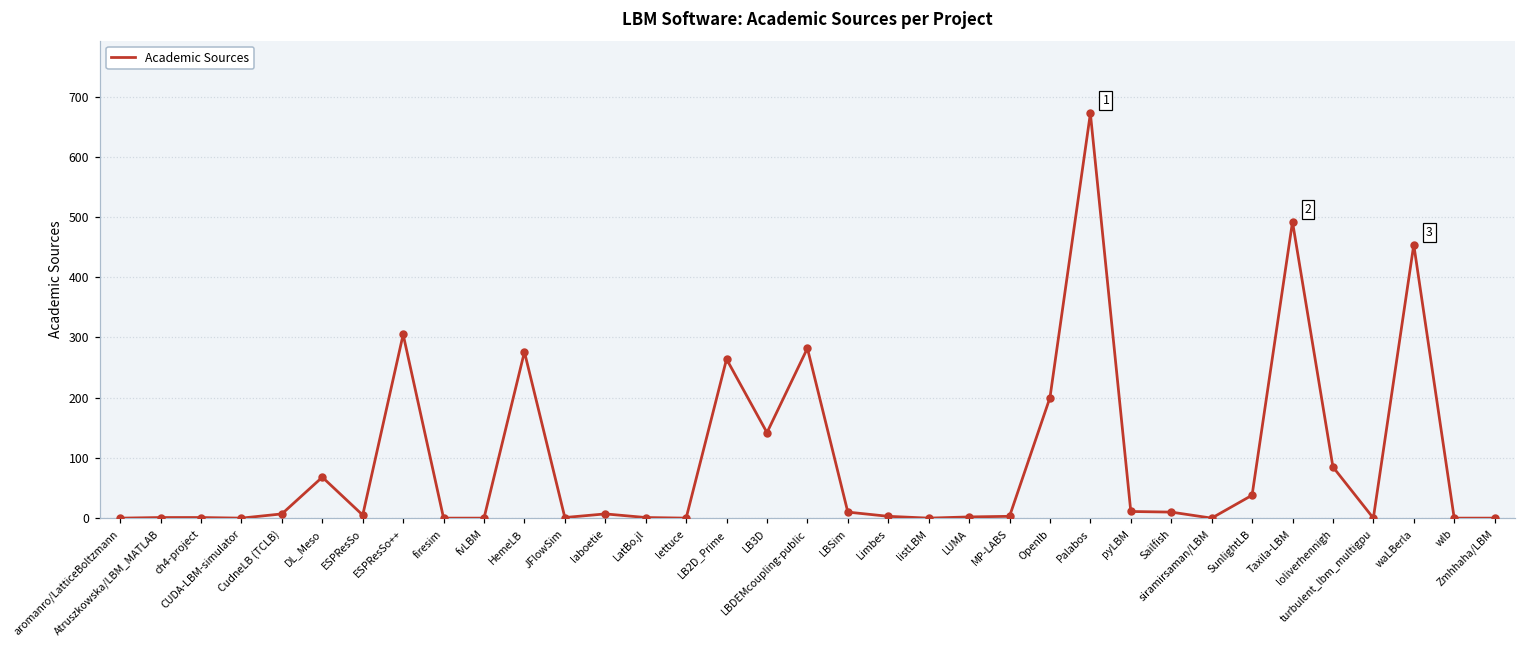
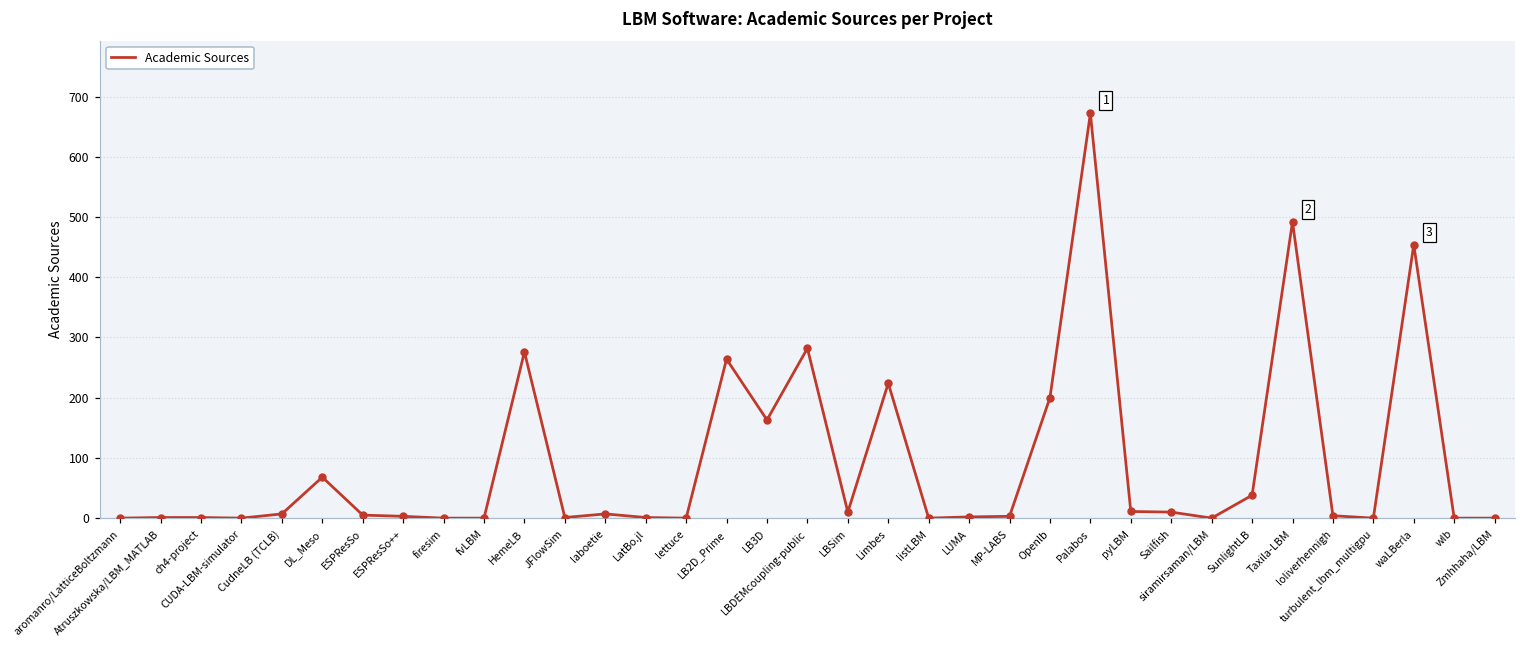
ESPResSo++: 310 -> 0
LB3D: 140 -> 160
Limbes: 0 -> 220
loliverhennigh: 90 -> 0
